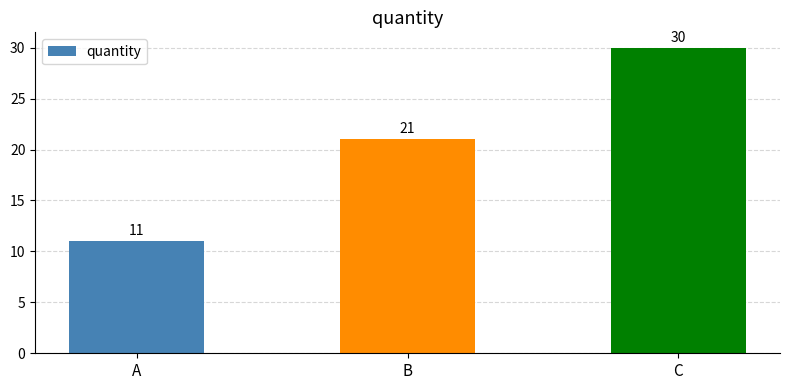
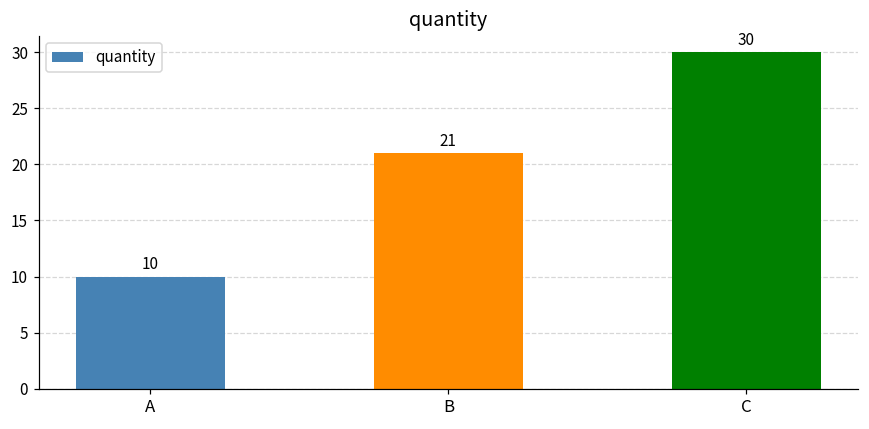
A: 11 -> 10
